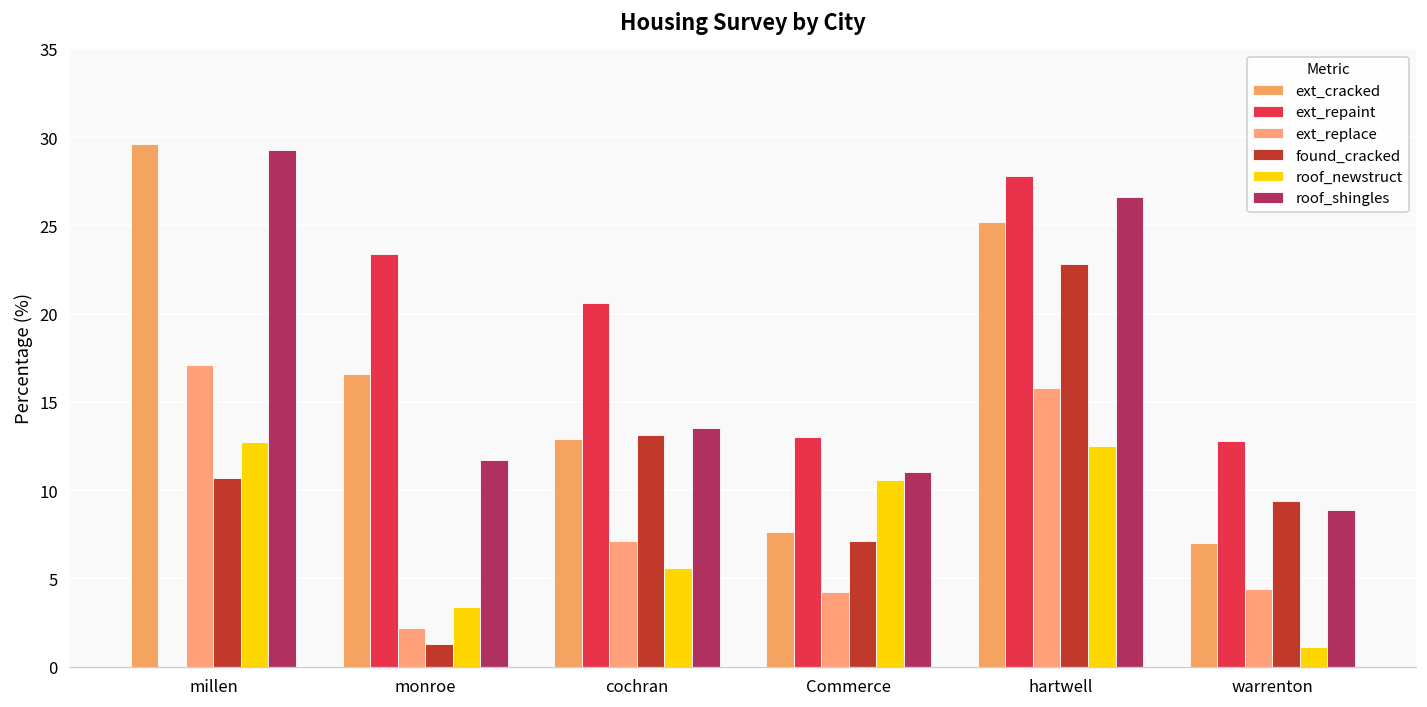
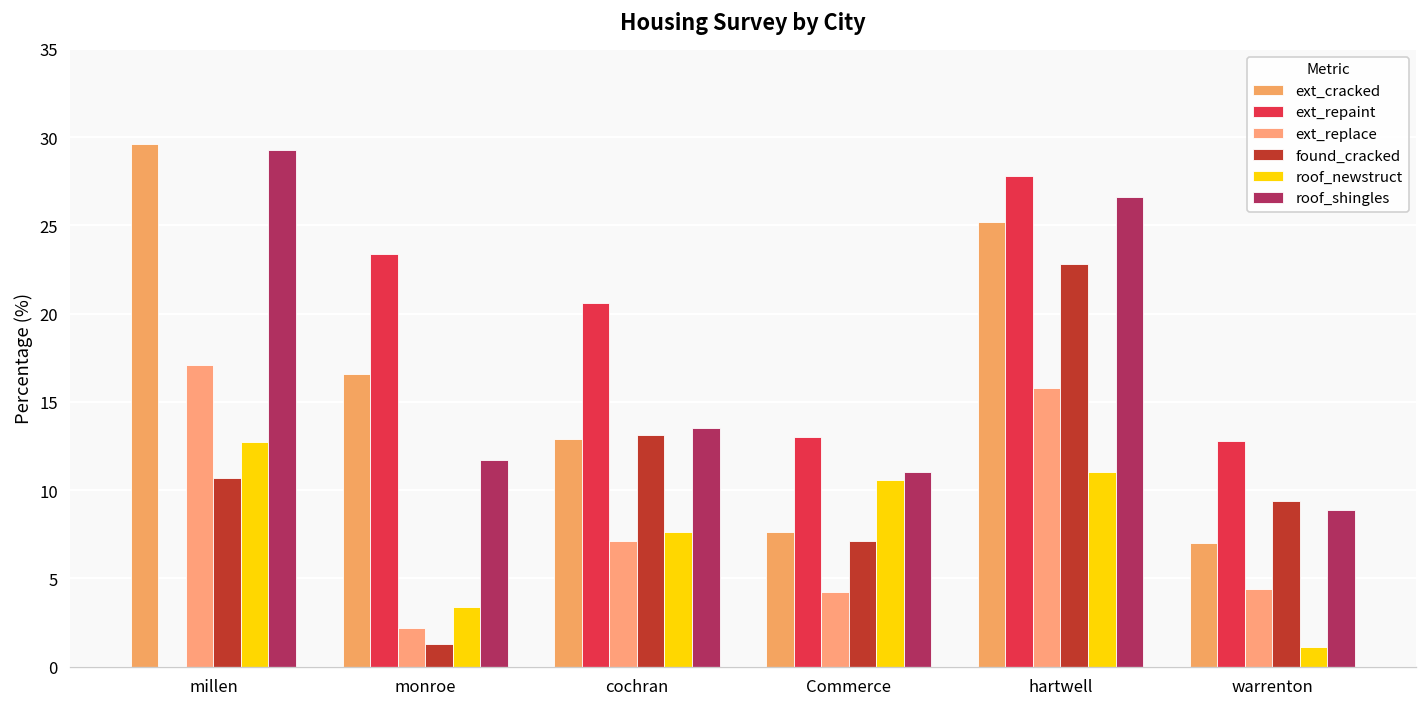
roof_newstruct, cochran: 5.6 -> 7.6
roof_newstruct, hartwell: 12.5 -> 11.0
